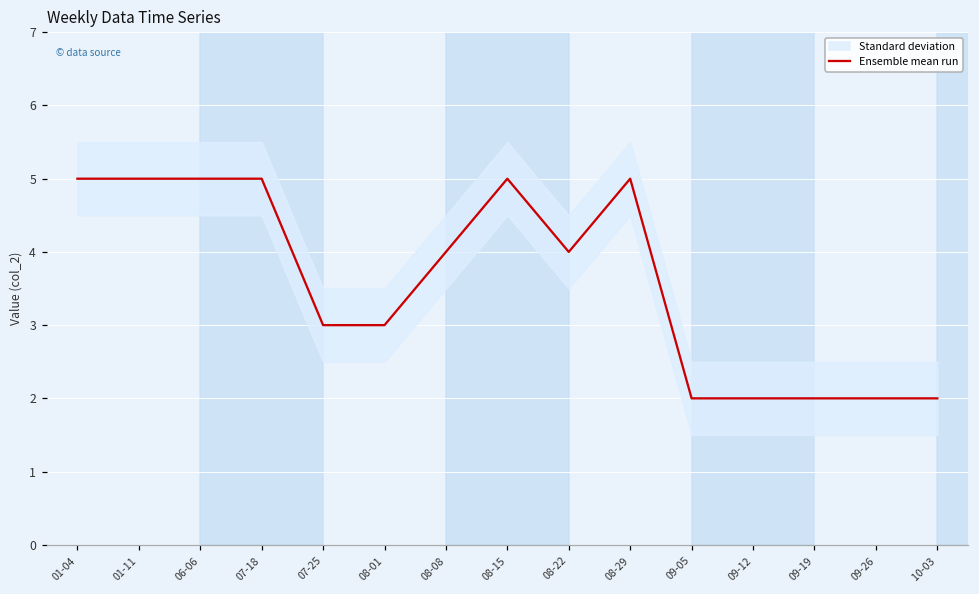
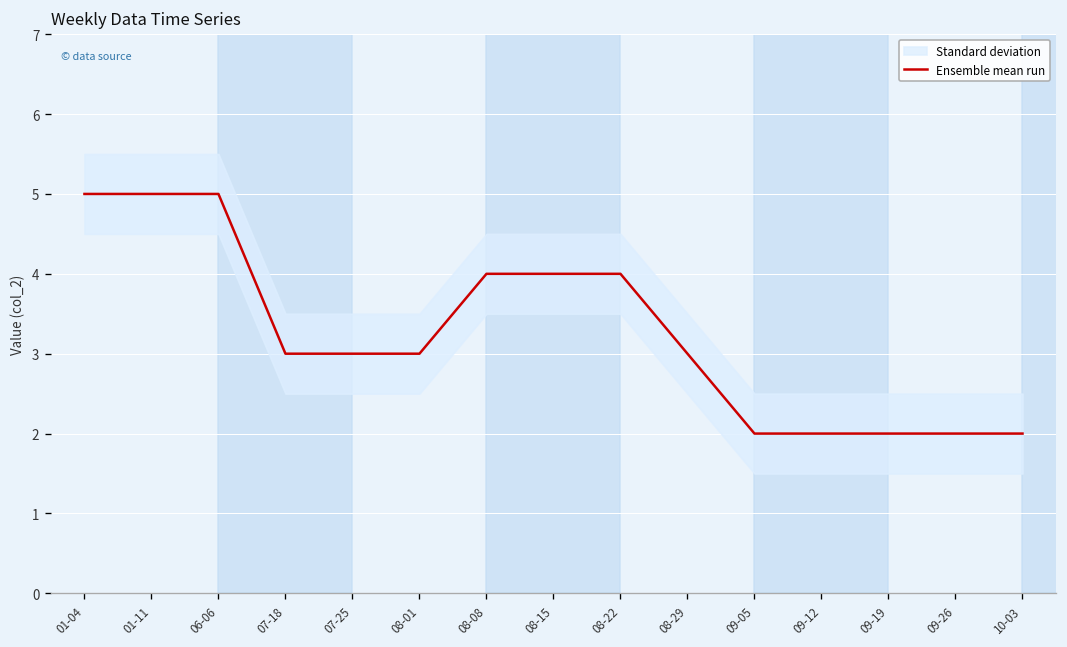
Ensemble mean run, 07-18: 5 -> 3
Ensemble mean run, 08-15: 5 -> 4
Ensemble mean run, 08-29: 5 -> 3
